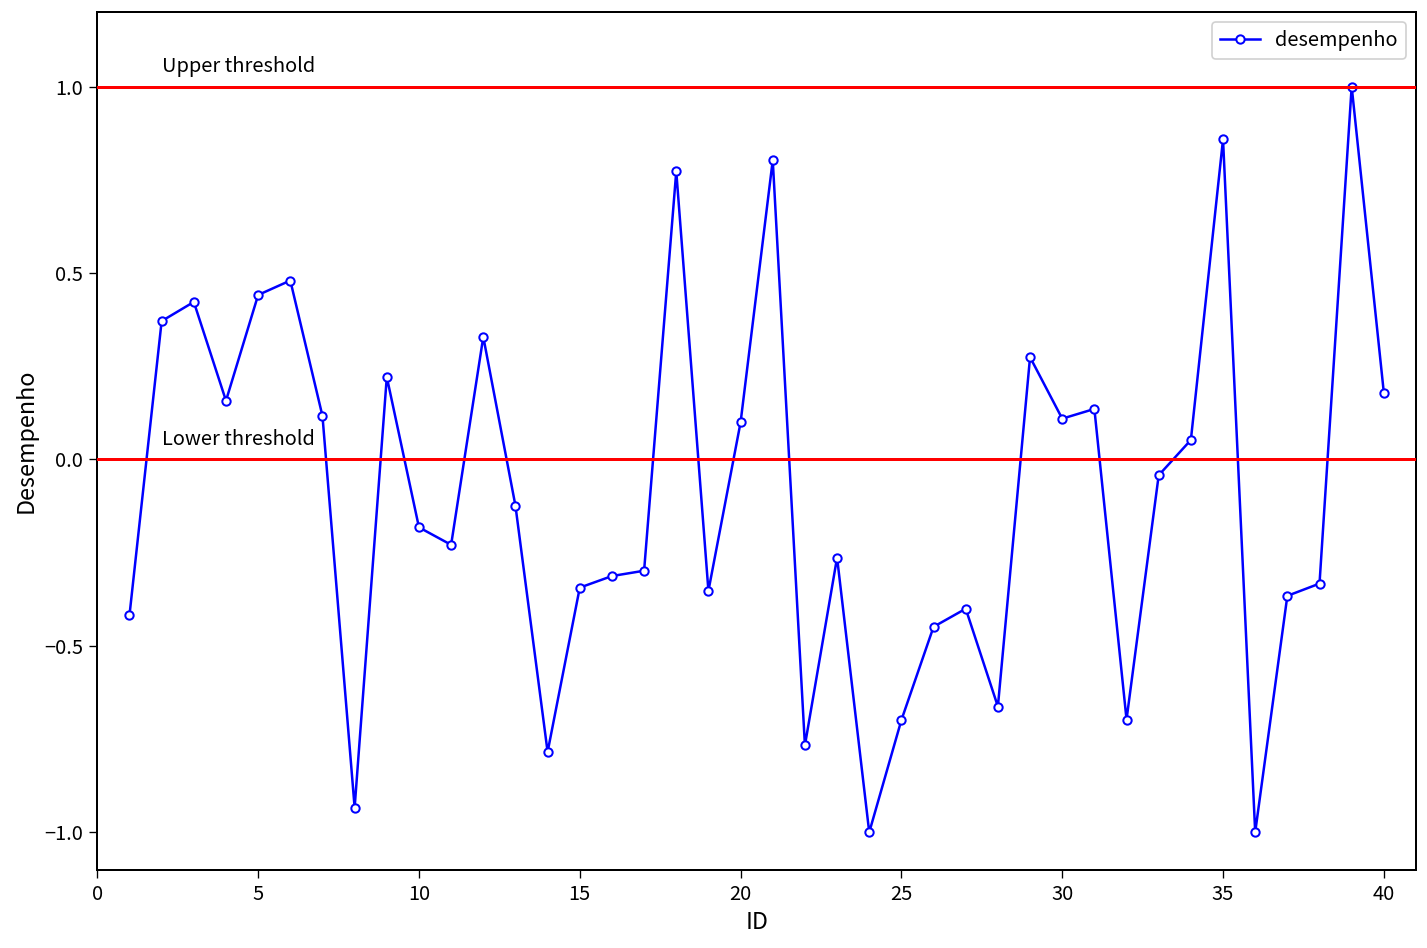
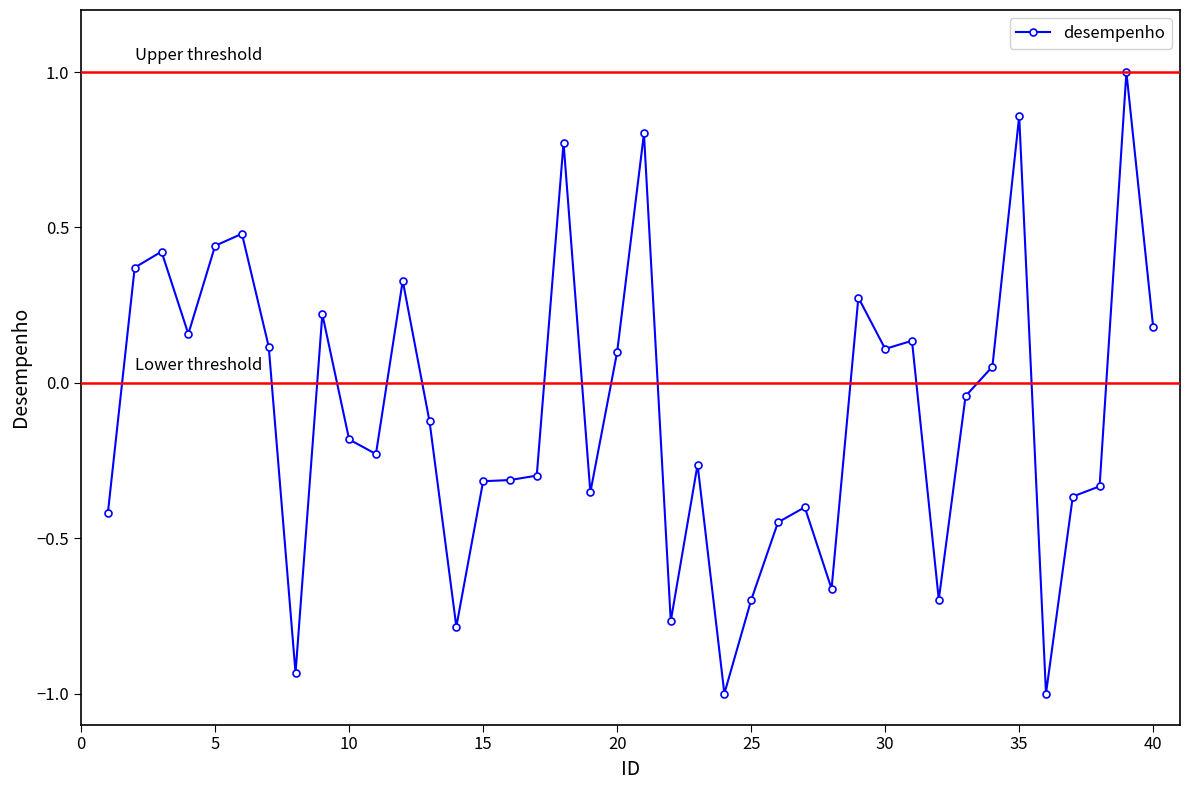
15: -0.34 -> -0.32
